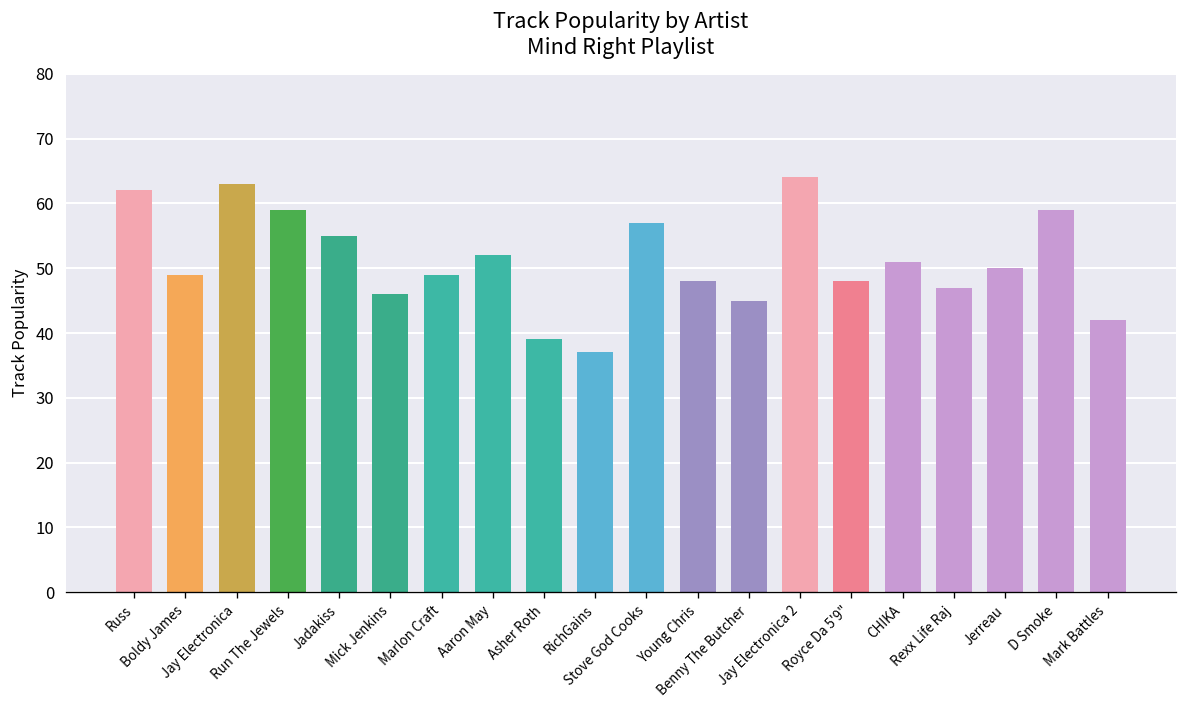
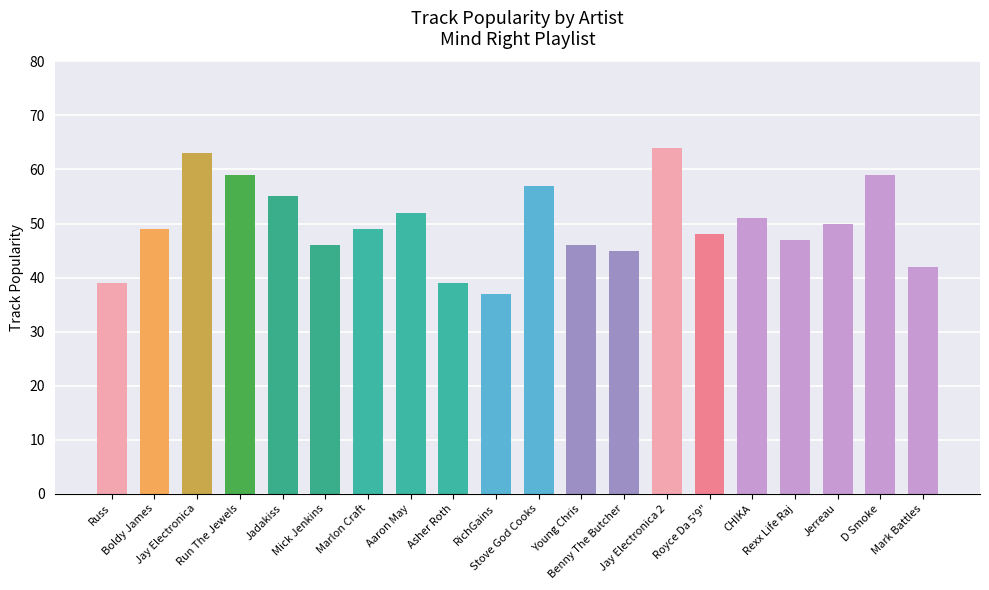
Russ: 62 -> 39
Young Chris: 48 -> 46
